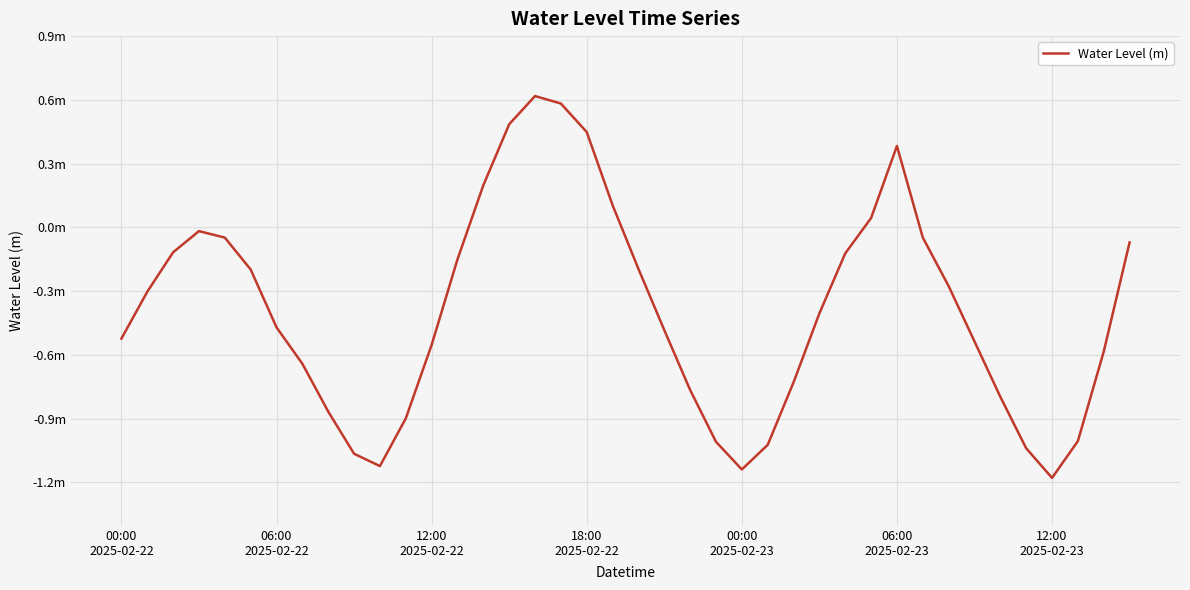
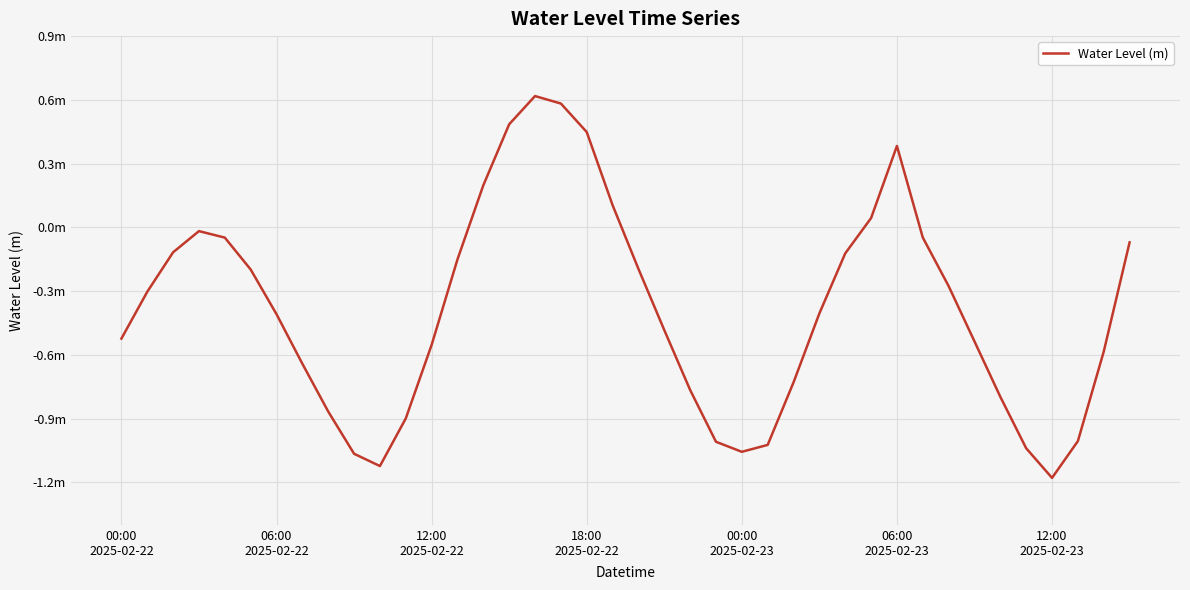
06:00 2025-02-22: -0.47m -> -0.41m
00:00 2025-02-23: -1.14m -> -1.06m
